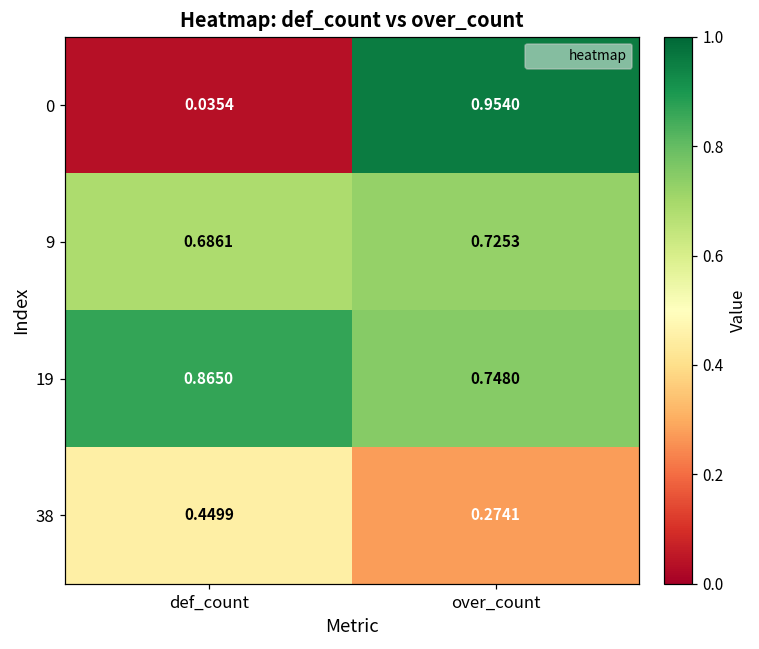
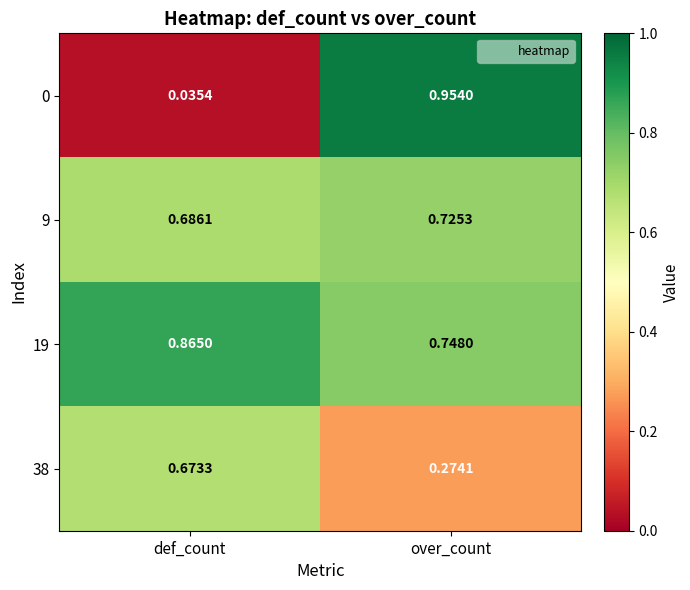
38, def_count: 0.4499 -> 0.6733
